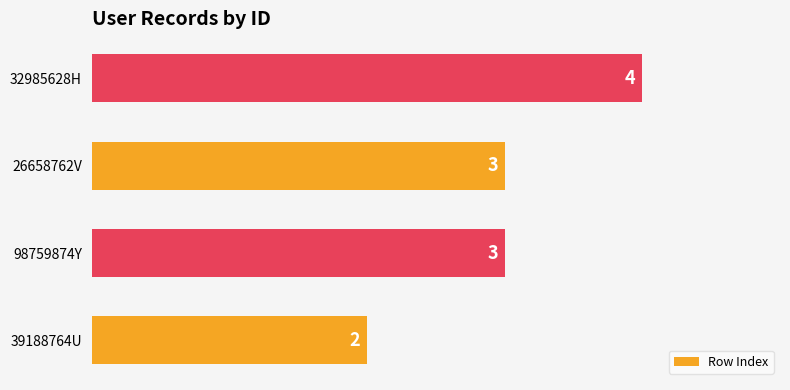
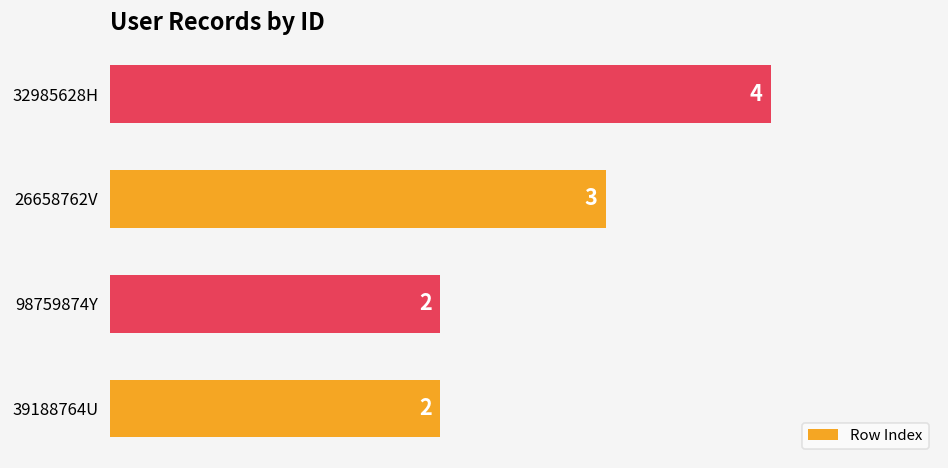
98759874Y: 3 -> 2
